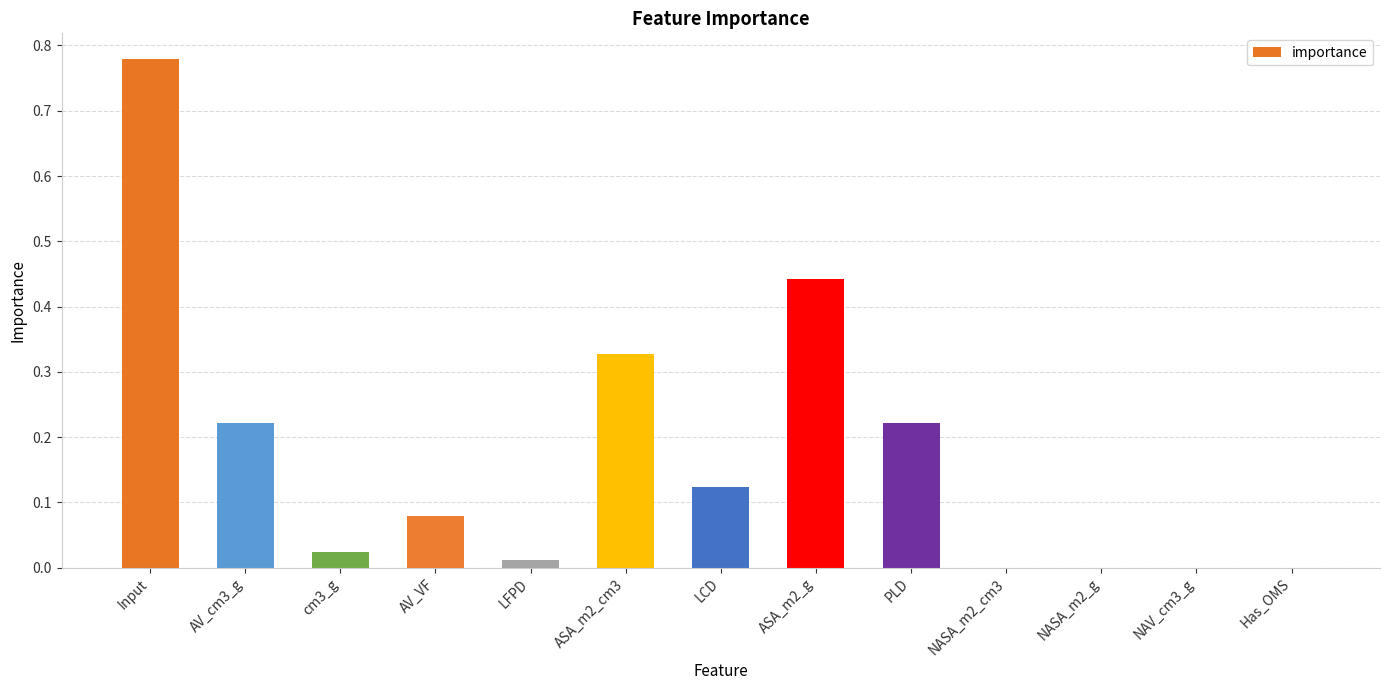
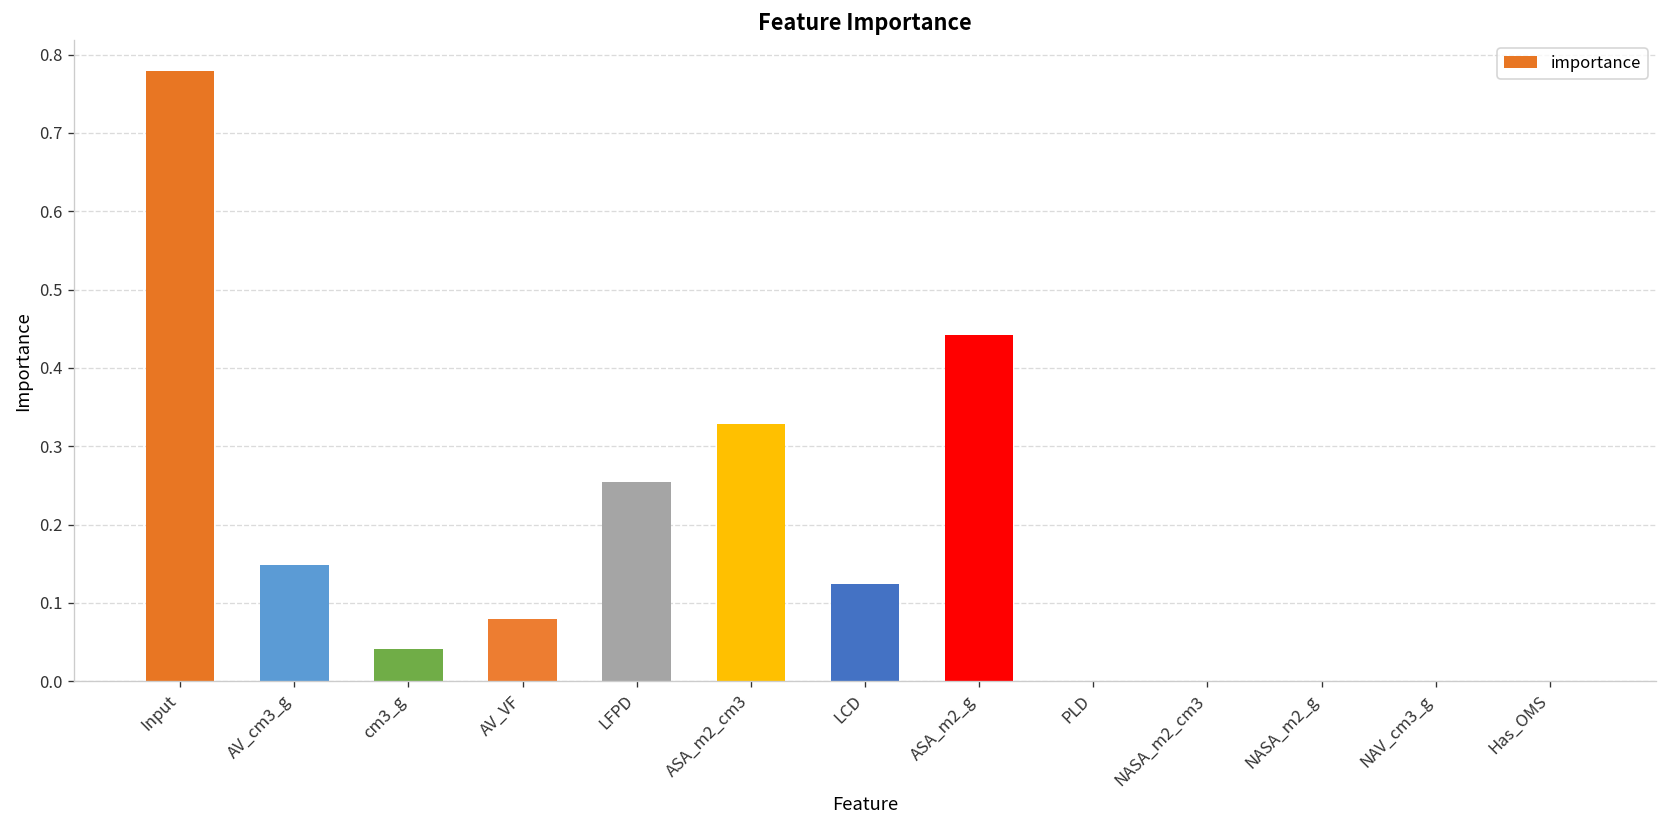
AV_cm3_g: 0.22 -> 0.15
cm3_g: 0.02 -> 0.04
LFPD: 0.01 -> 0.25
PLD: 0.22 -> 0.00
